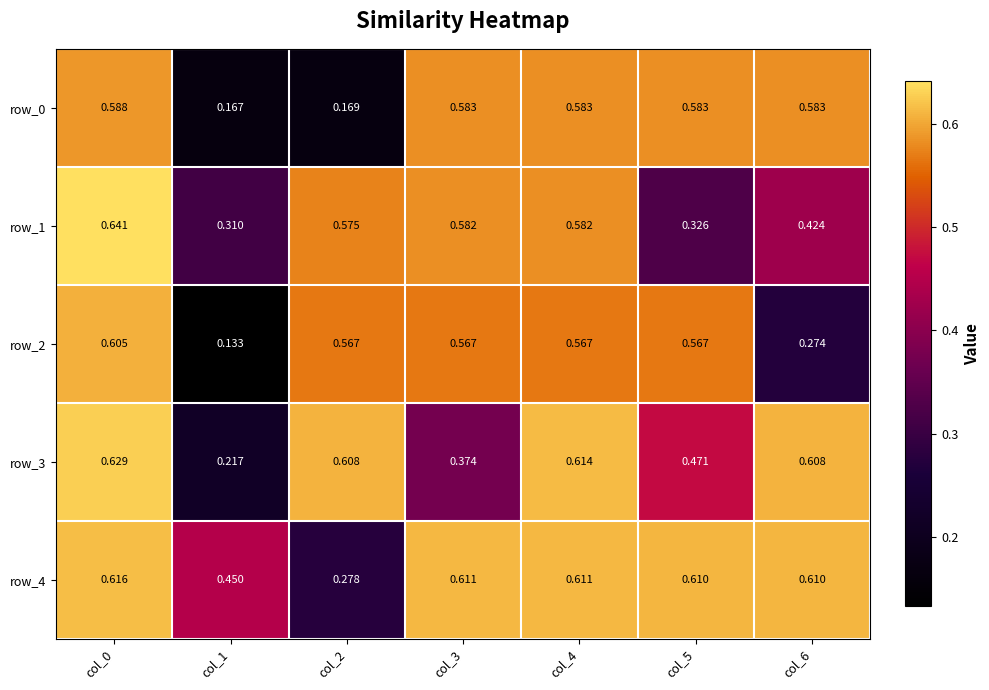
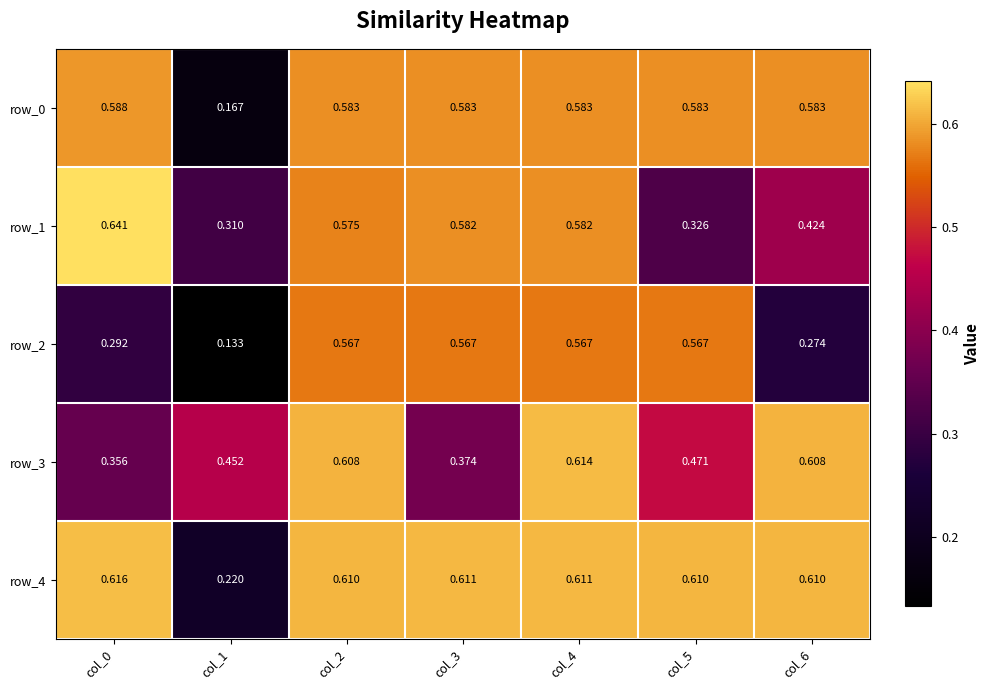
row_0, col_2: 0.169 -> 0.583
row_2, col_0: 0.605 -> 0.292
row_3, col_0: 0.629 -> 0.356
row_3, col_1: 0.217 -> 0.452
row_4, col_1: 0.450 -> 0.220
row_4, col_2: 0.278 -> 0.610
